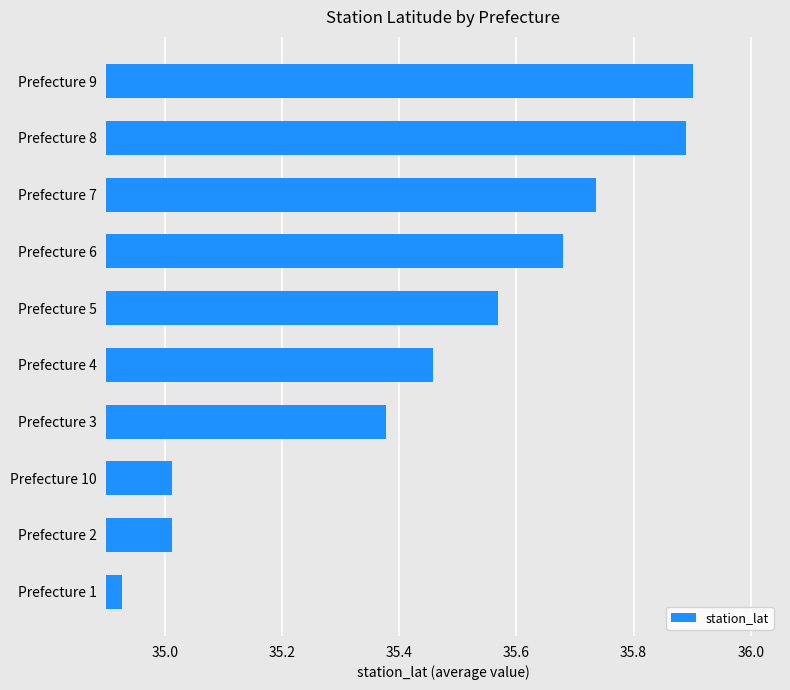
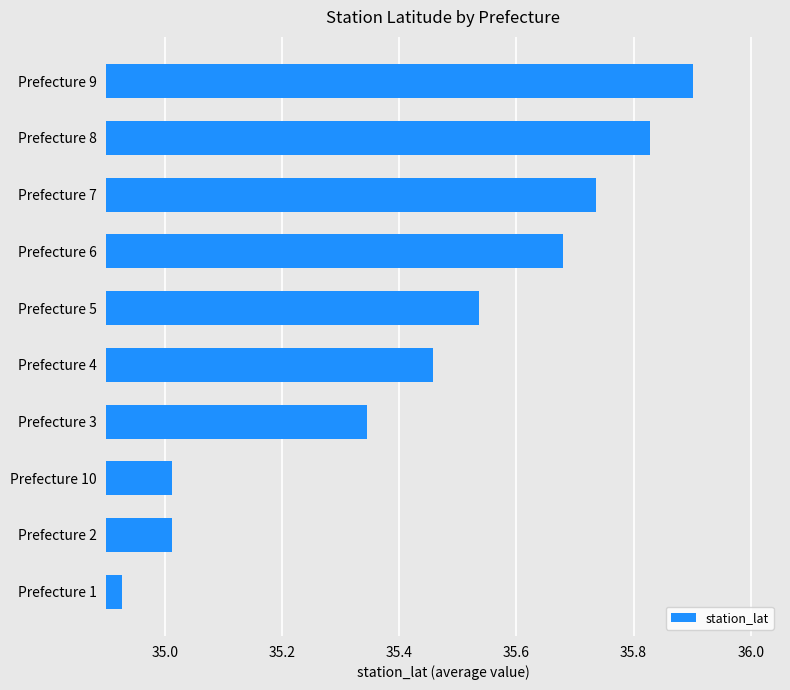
Prefecture 8: 35.89 -> 35.83
Prefecture 5: 35.57 -> 35.54
Prefecture 3: 35.38 -> 35.35
